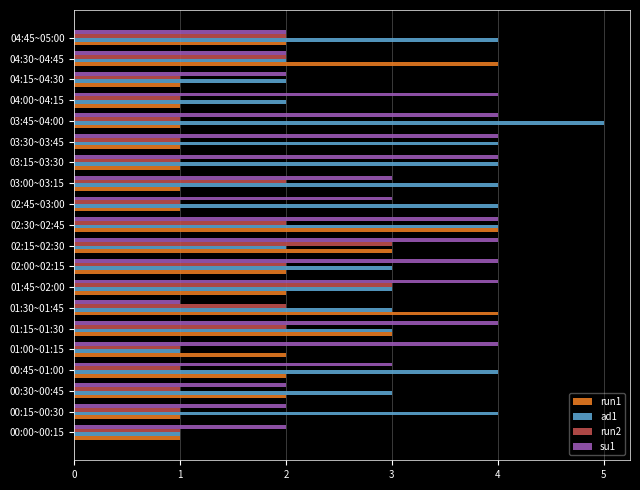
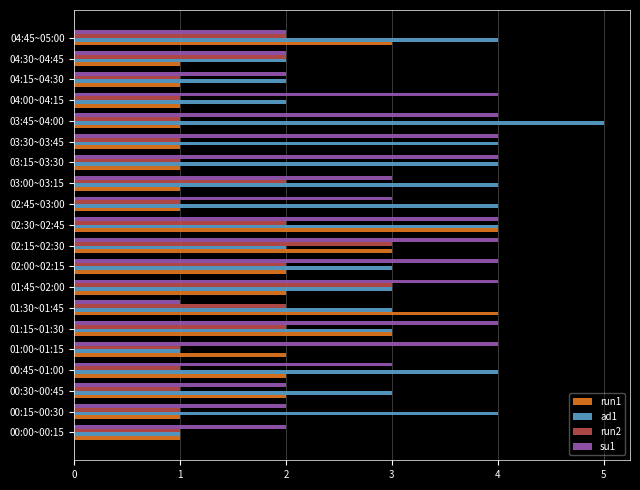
run1, 04:45~05:00: 2 -> 3
run1, 04:30~04:45: 4 -> 1
